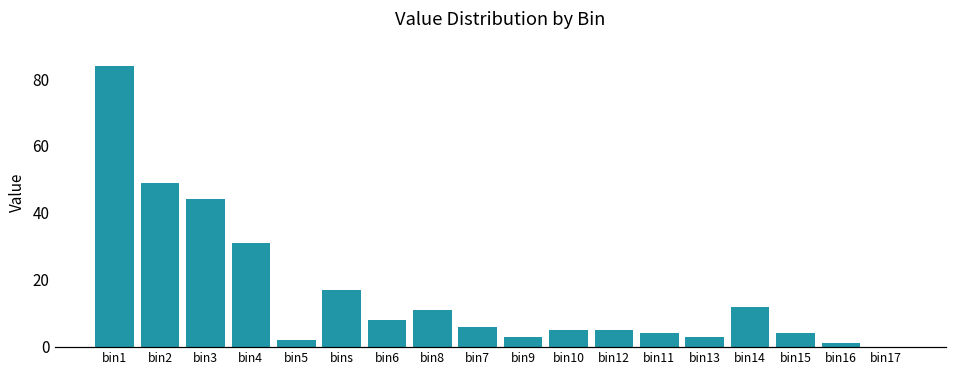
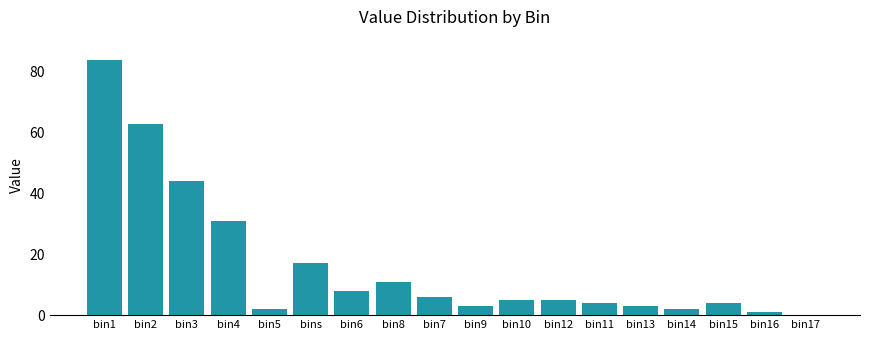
bin2: 49 -> 63
bin14: 12 -> 2
